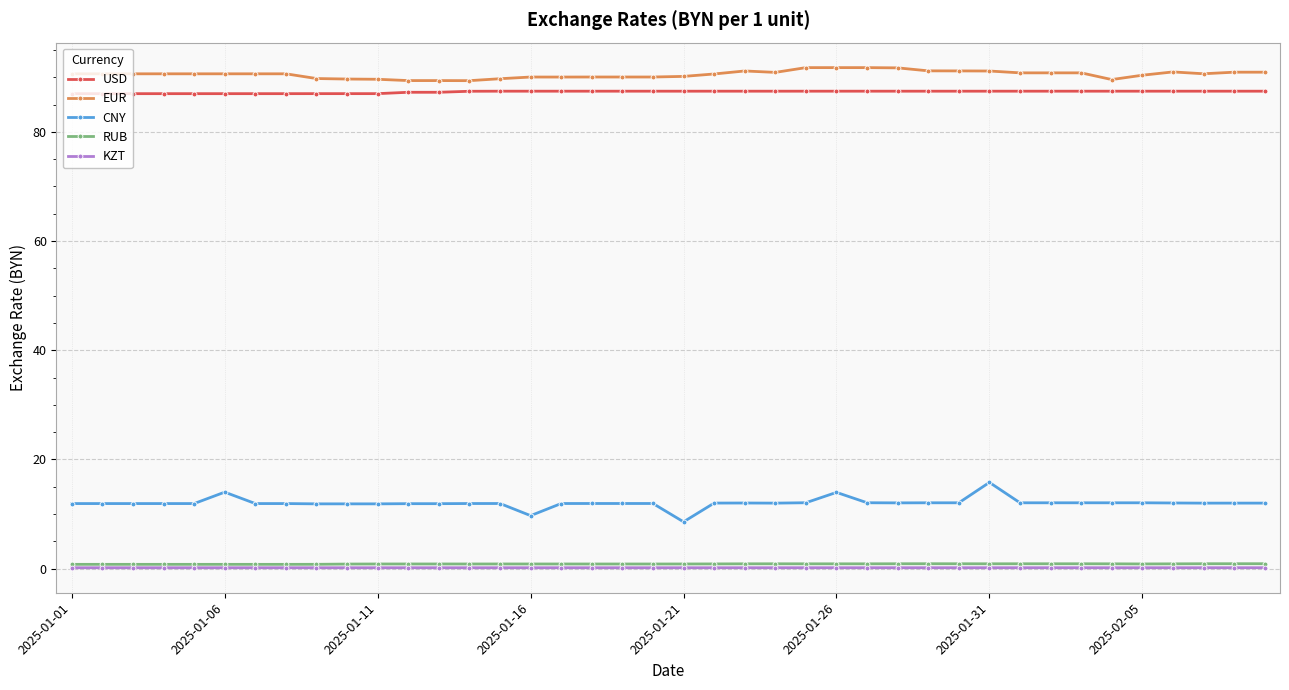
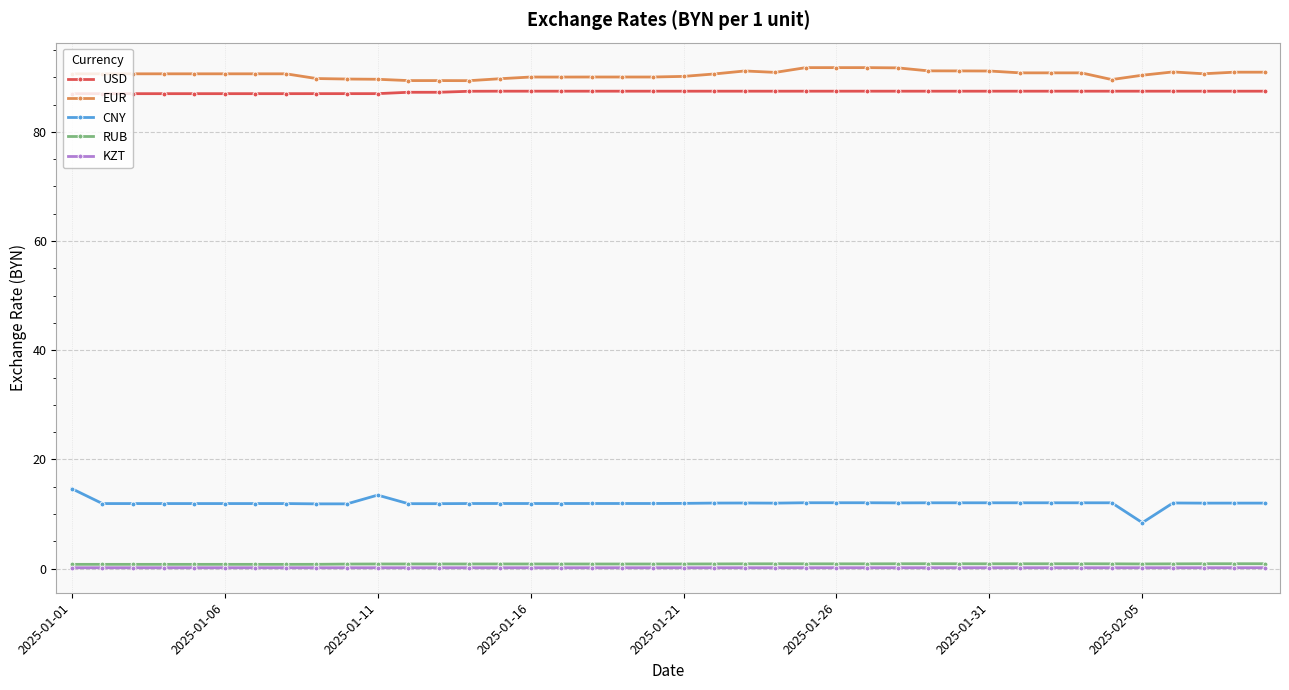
CNY, 2025-01-01: 12 -> 15
CNY, 2025-01-06: 14 -> 12
CNY, 2025-01-11: 12 -> 13
CNY, 2025-01-16: 10 -> 12
CNY, 2025-01-21: 9 -> 12
CNY, 2025-01-26: 14 -> 12
CNY, 2025-01-31: 16 -> 12
CNY, 2025-02-05: 12 -> 8
